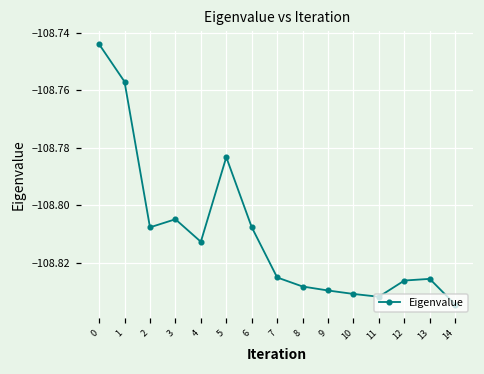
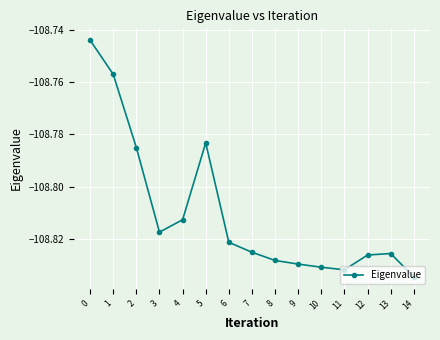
2: -108.808 -> -108.785
3: -108.805 -> -108.817
6: -108.808 -> -108.821
